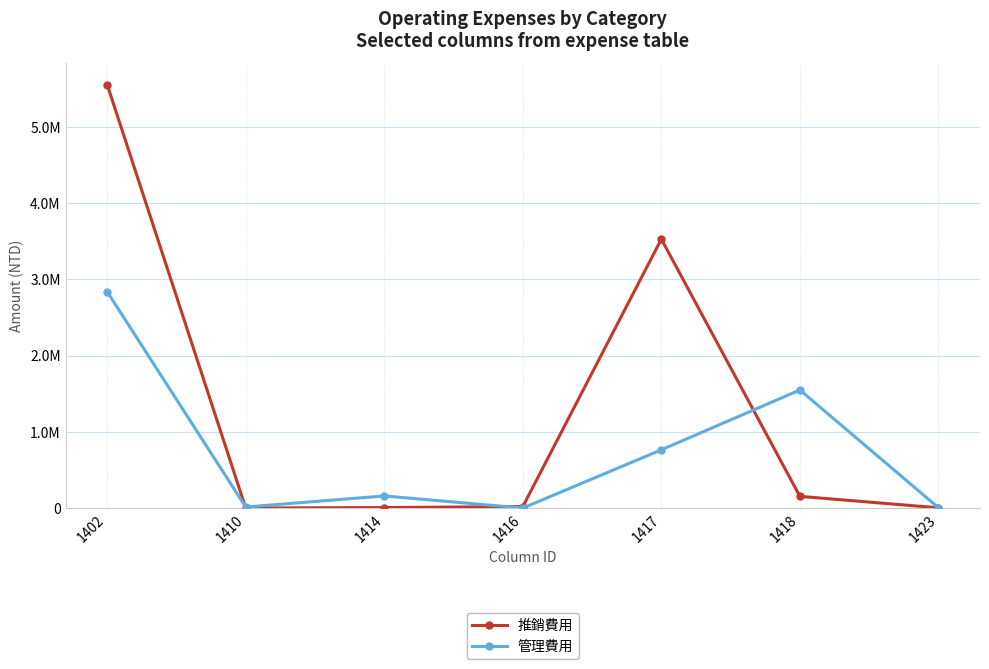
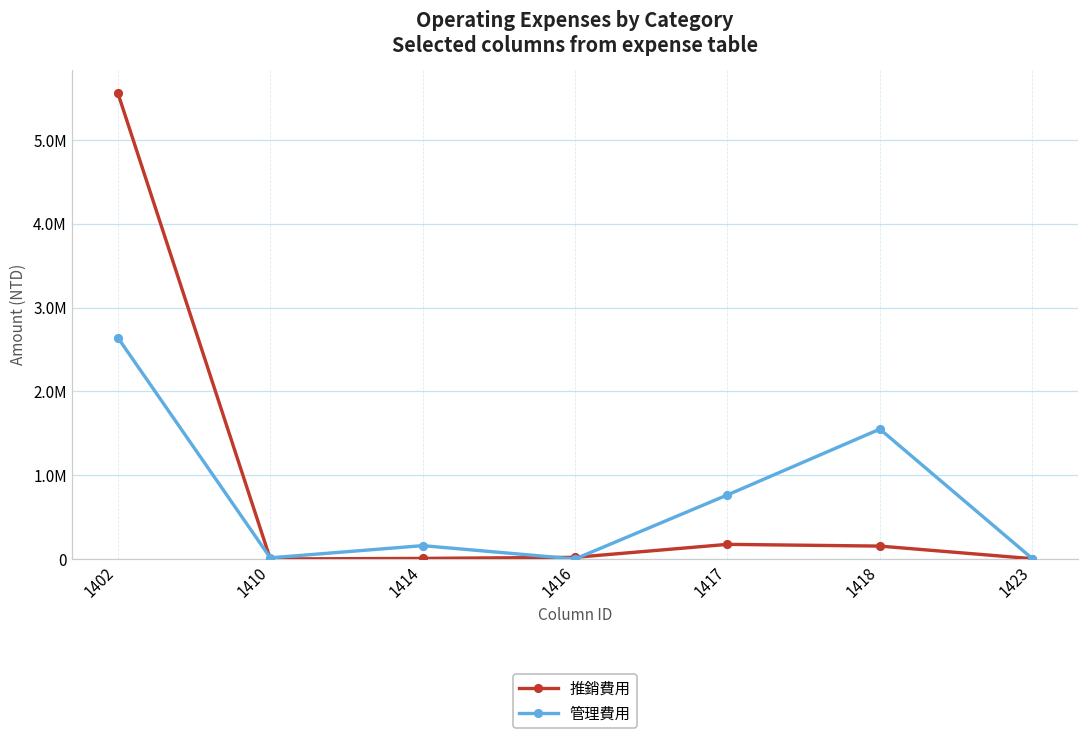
管理費用, 1402: 2800000 -> 2600000
推銷費用, 1417: 3500000 -> 200000
